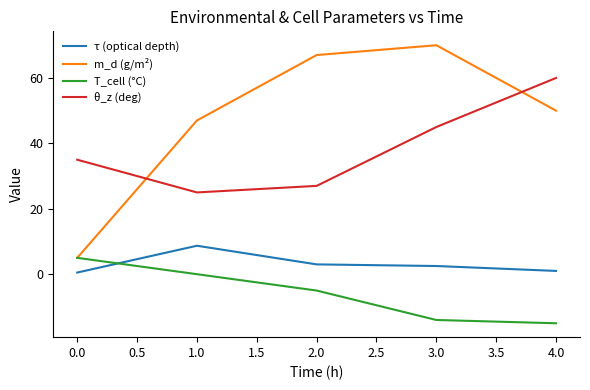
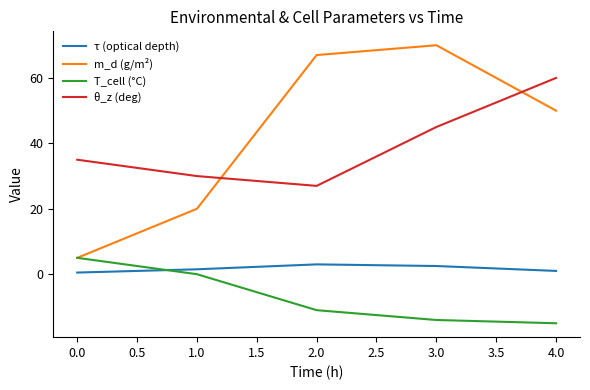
τ (optical depth), 1.0: 9 -> 2
m_d (g/m²), 1.0: 47 -> 20
θ_z (deg), 1.0: 25 -> 30
T_cell (°C), 2.0: -5 -> -11
